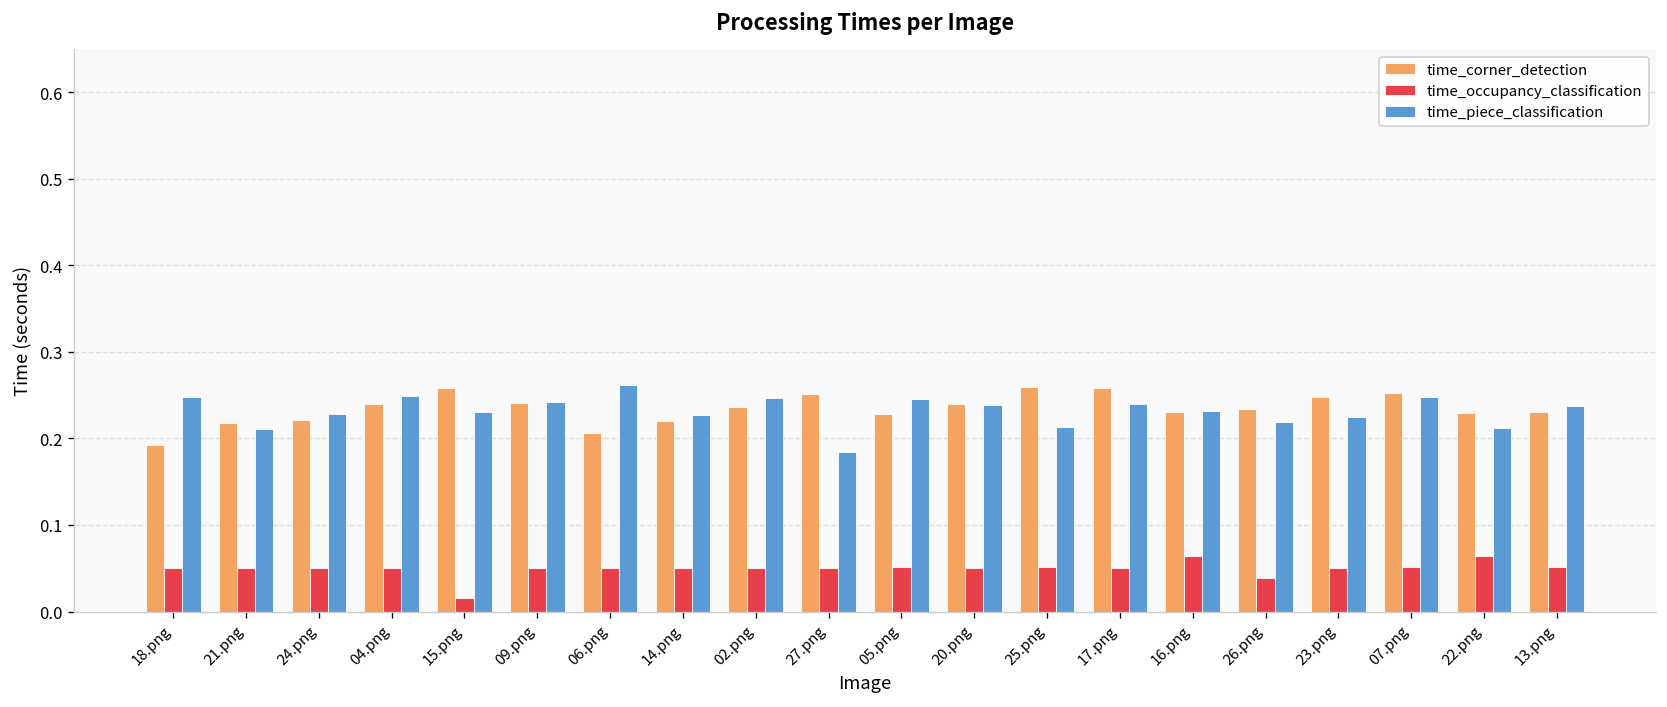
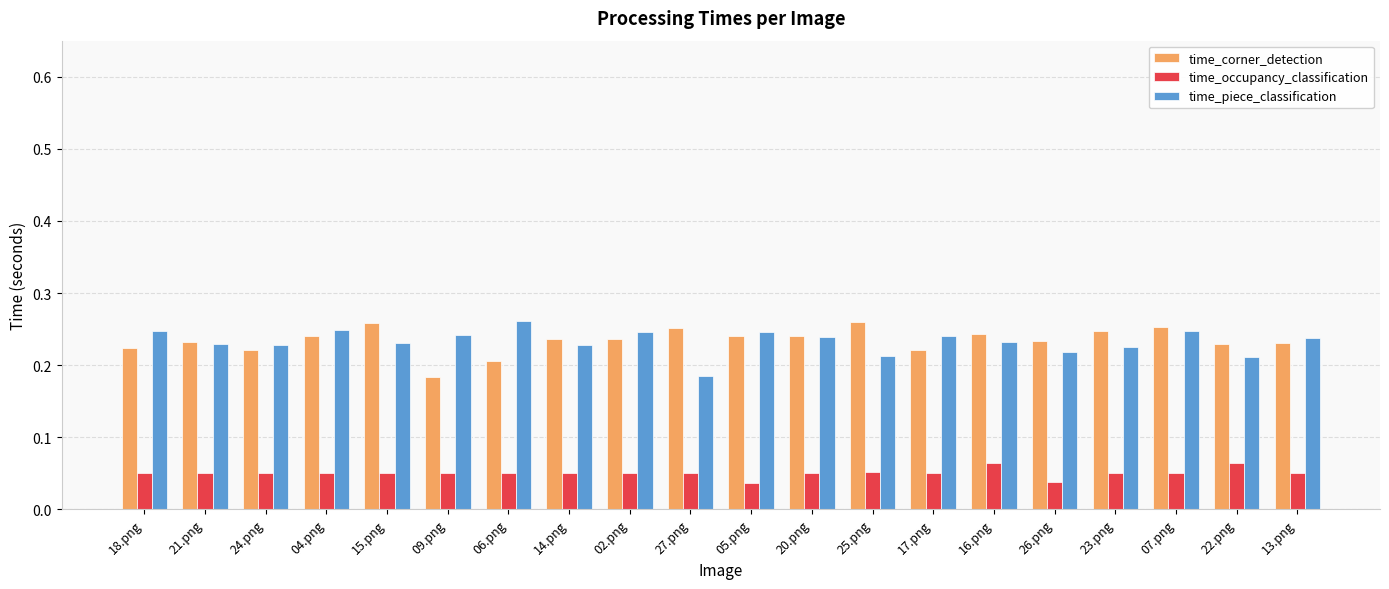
time_corner_detection, 18.png: 0.19 -> 0.22
time_corner_detection, 21.png: 0.22 -> 0.23
time_piece_classification, 21.png: 0.21 -> 0.23
time_occupancy_classification, 15.png: 0.02 -> 0.05
time_corner_detection, 09.png: 0.24 -> 0.18
time_corner_detection, 14.png: 0.22 -> 0.24
time_corner_detection, 05.png: 0.23 -> 0.24
time_occupancy_classification, 05.png: 0.05 -> 0.04
time_corner_detection, 17.png: 0.26 -> 0.22
time_corner_detection, 16.png: 0.23 -> 0.24
